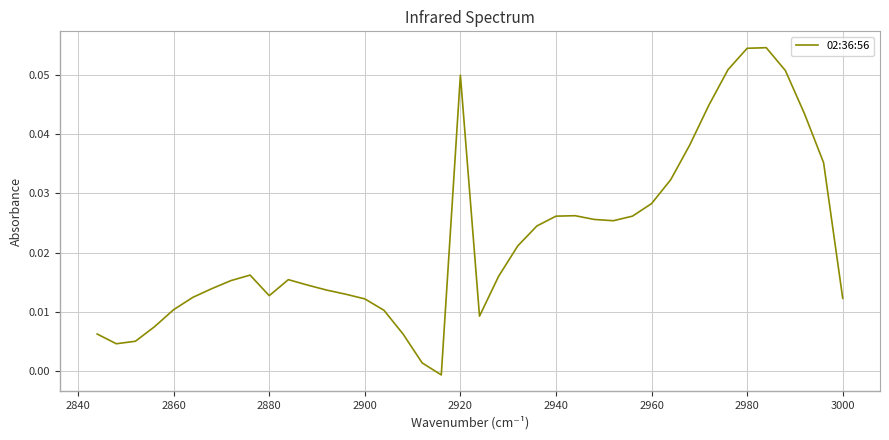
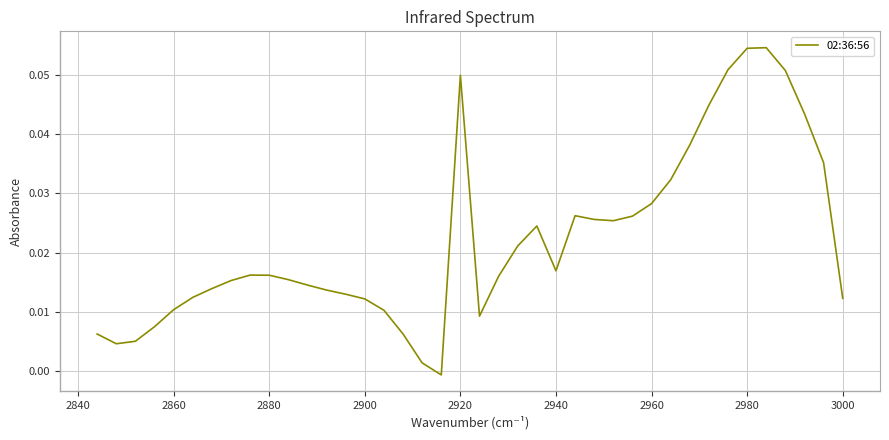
2880: 0.013 -> 0.016
2940: 0.026 -> 0.017
